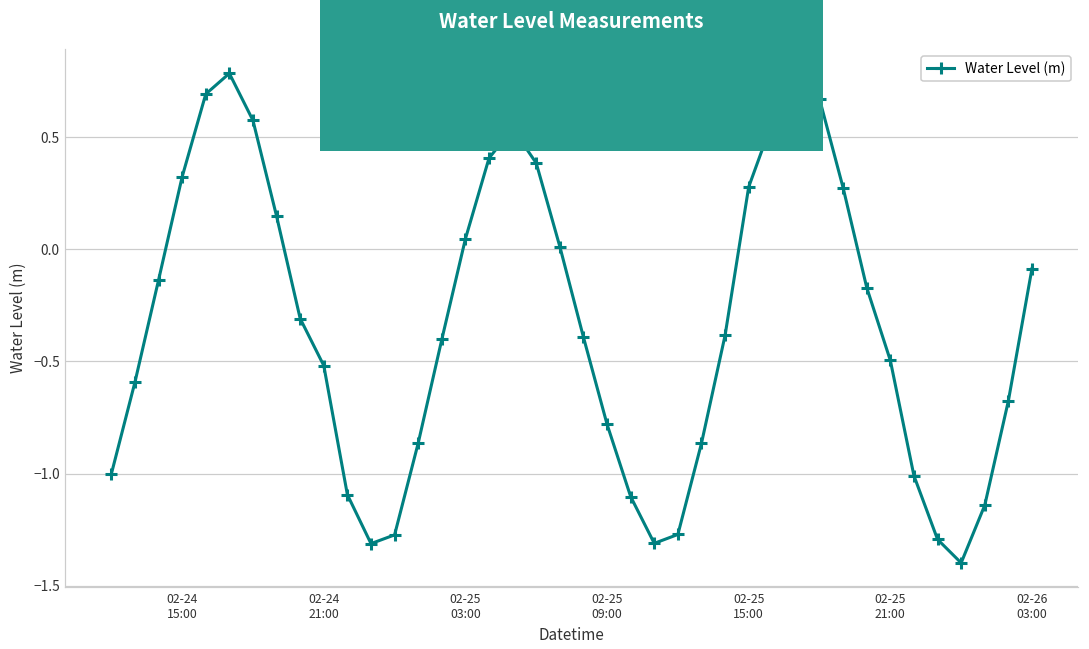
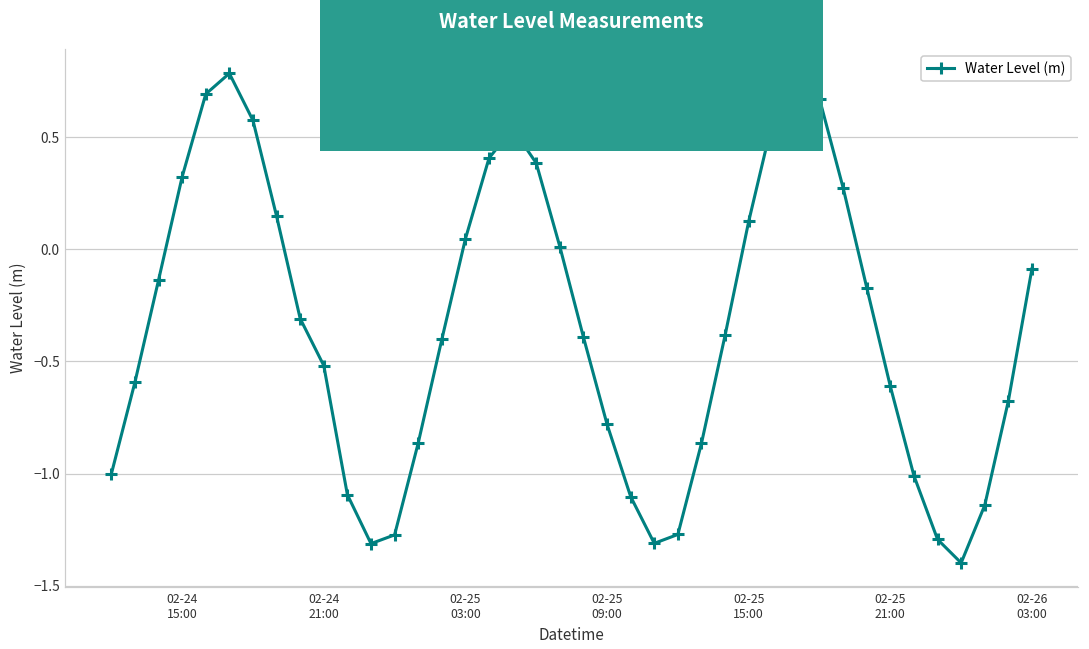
02-25 15:00: 0.28 -> 0.12
02-25 21:00: -0.50 -> -0.61
